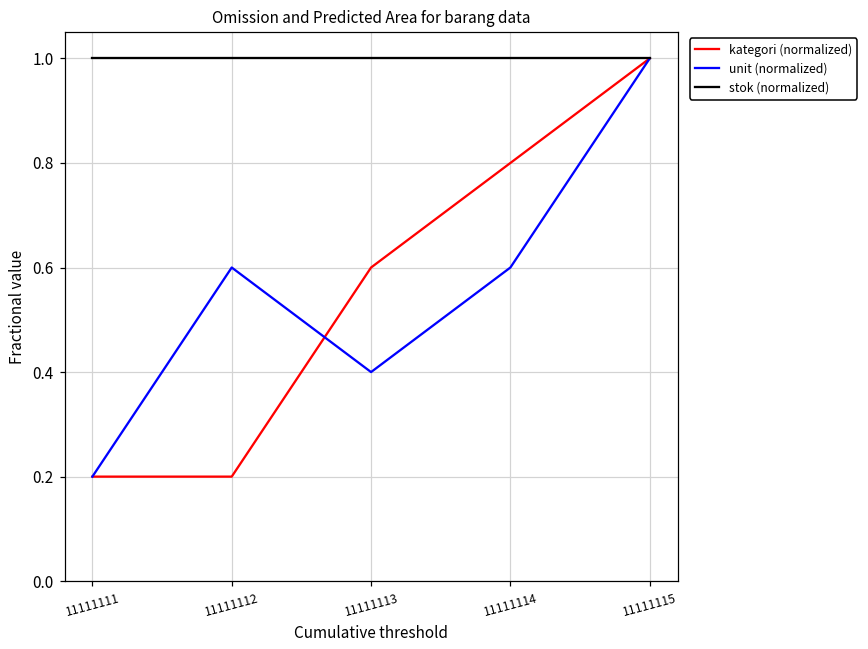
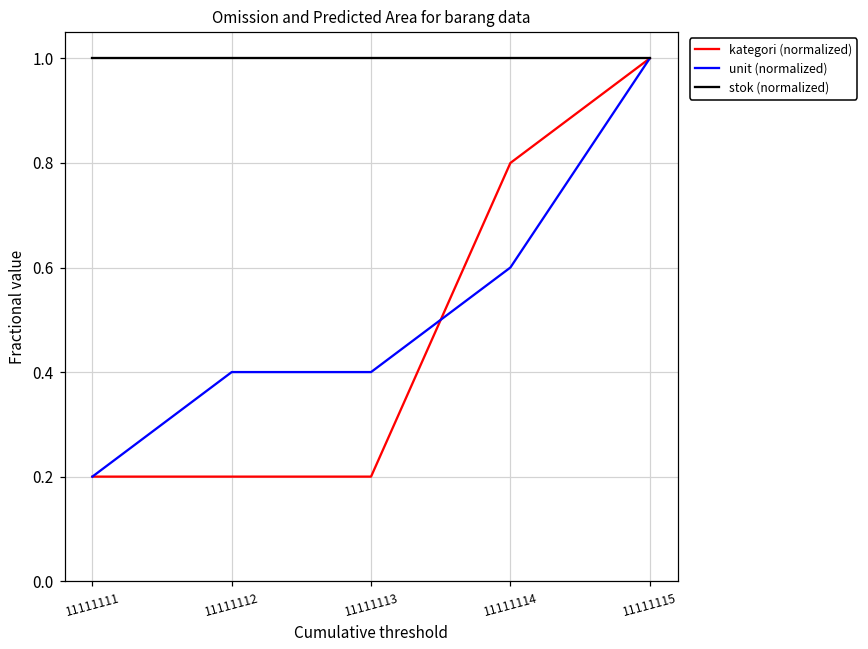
unit (normalized), 11111112: 0.60 -> 0.40
kategori (normalized), 11111113: 0.60 -> 0.20
